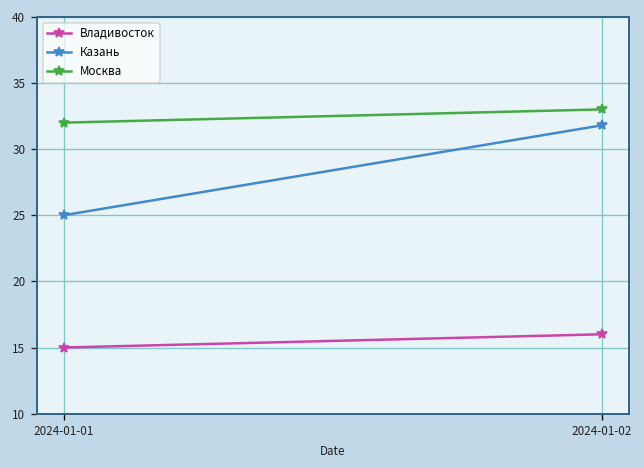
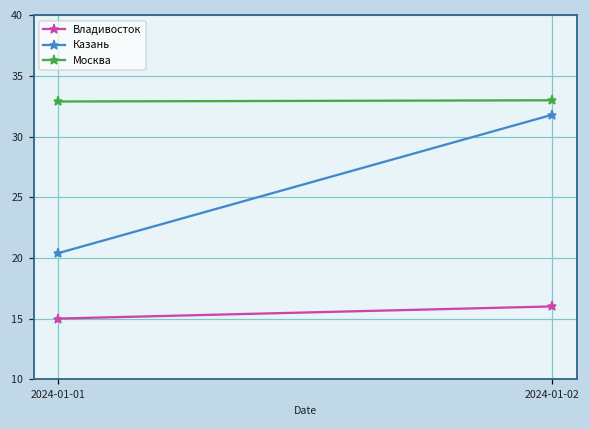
Казань, 2024-01-01: 25.0 -> 20.4
Москва, 2024-01-01: 32.0 -> 32.9
